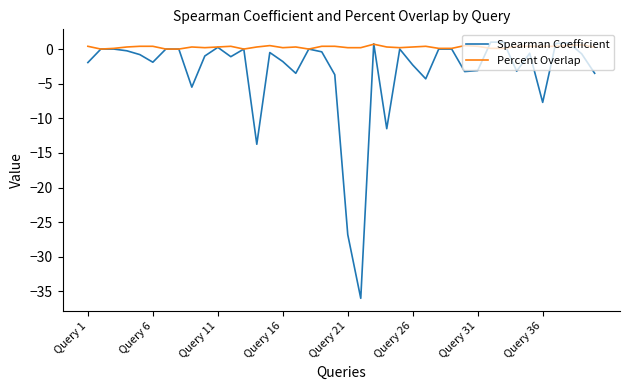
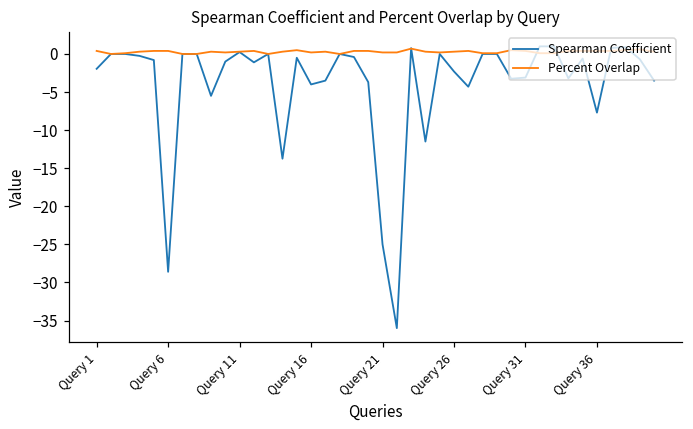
Spearman Coefficient, Query 6: -2 -> -29
Spearman Coefficient, Query 16: -2 -> -4
Spearman Coefficient, Query 21: -27 -> -25
